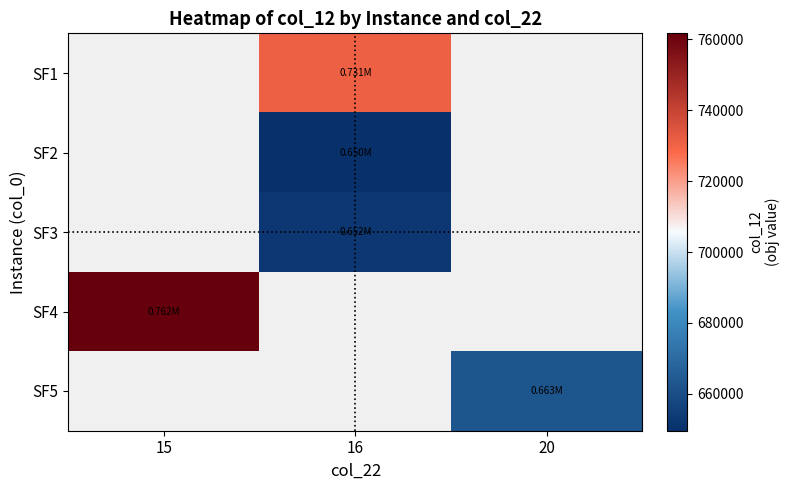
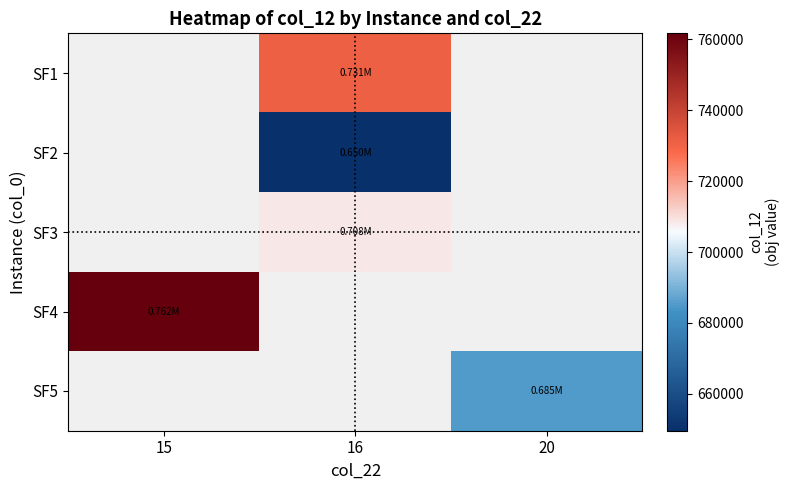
SF3, 16: 0.652M -> 0.708M
SF5, 20: 0.663M -> 0.685M
